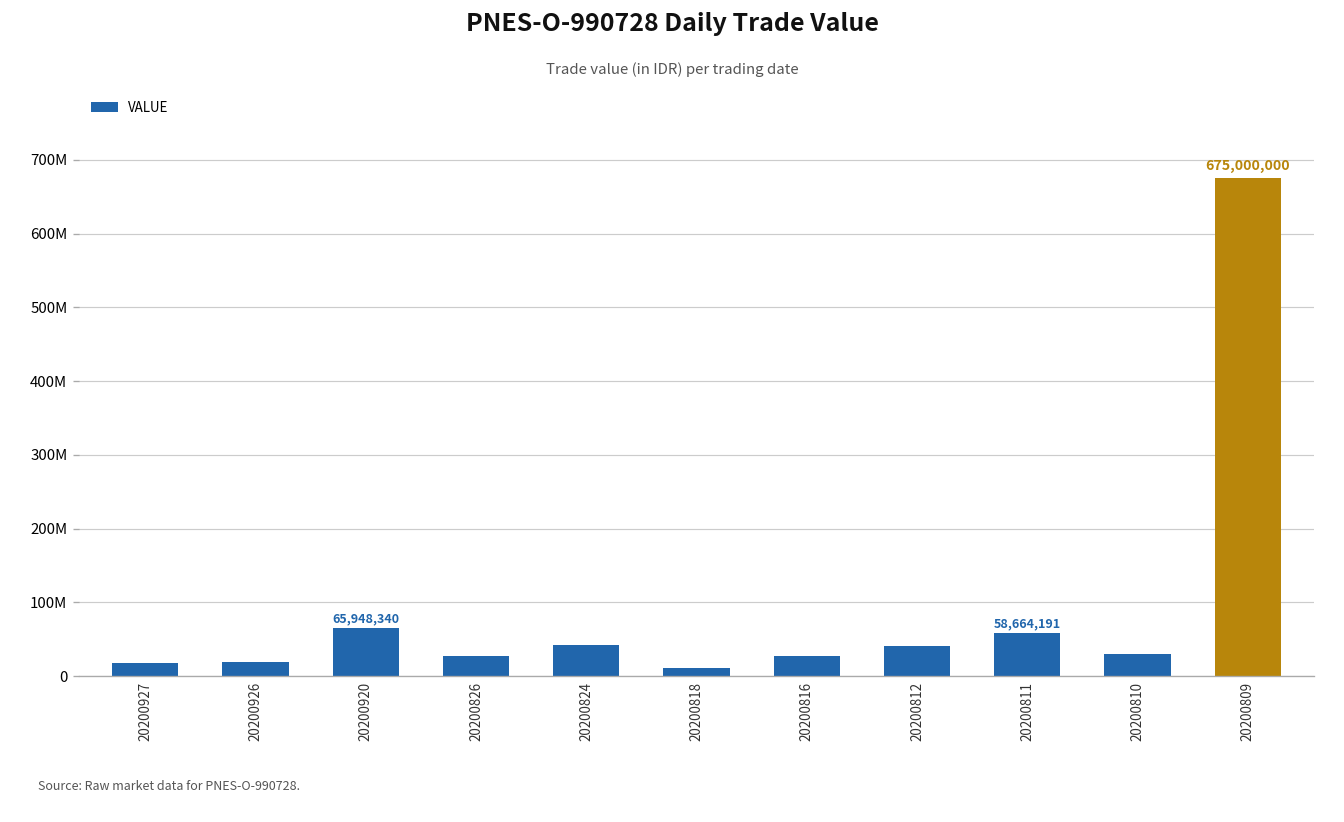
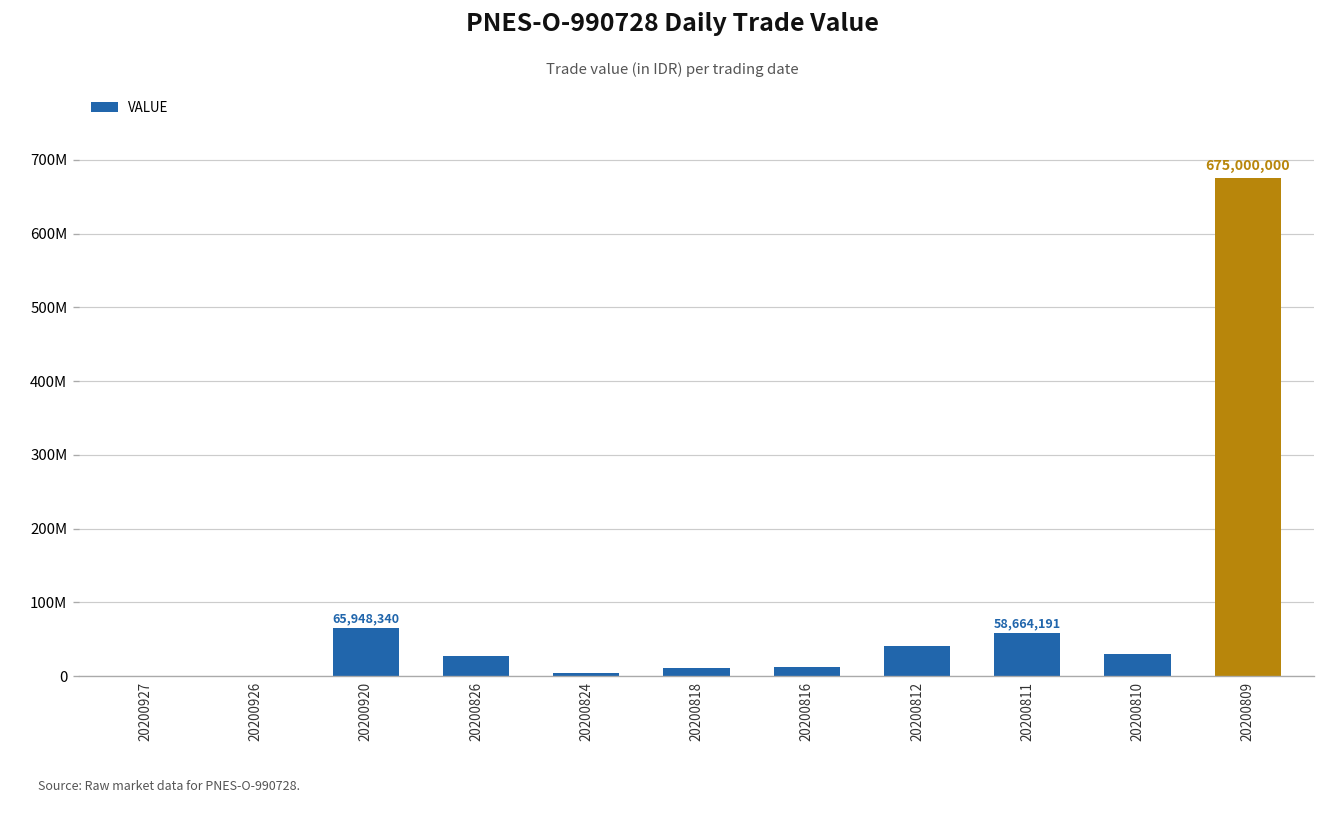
20200927: 20000000 -> 0
20200926: 20000000 -> 0
20200824: 40000000 -> 10000000
20200816: 30000000 -> 10000000
